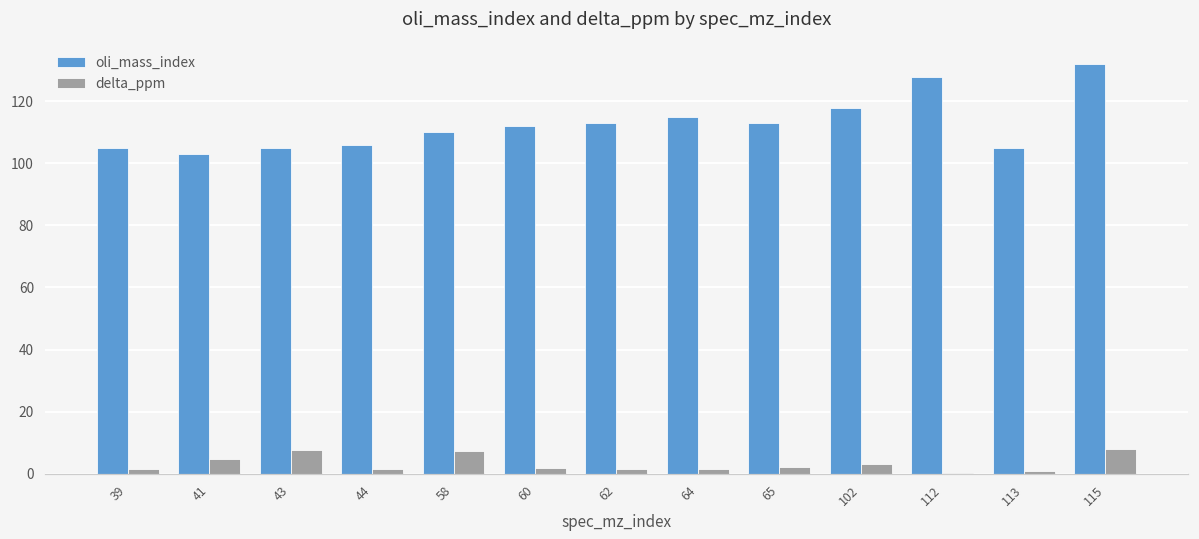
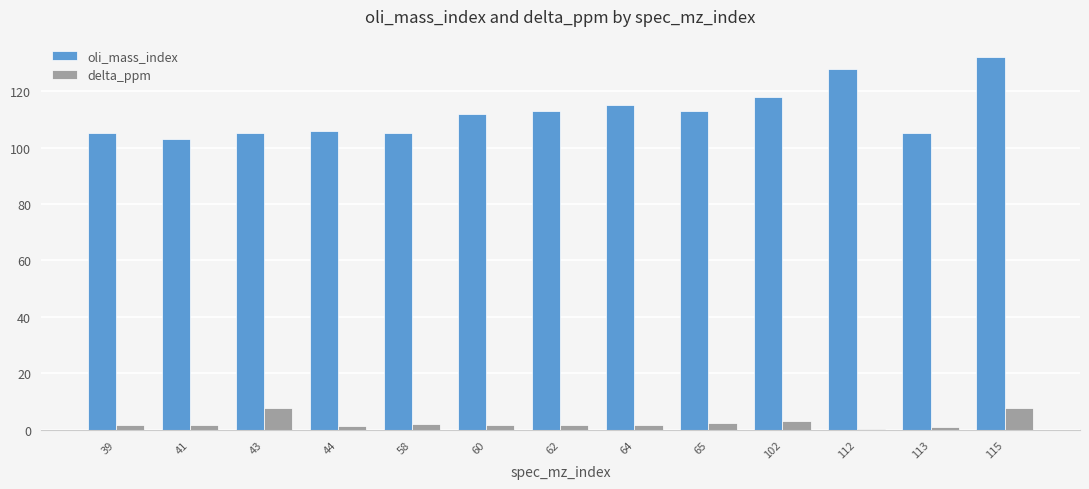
delta_ppm, 41: 5 -> 2
oli_mass_index, 58: 110 -> 105
delta_ppm, 58: 7 -> 2
